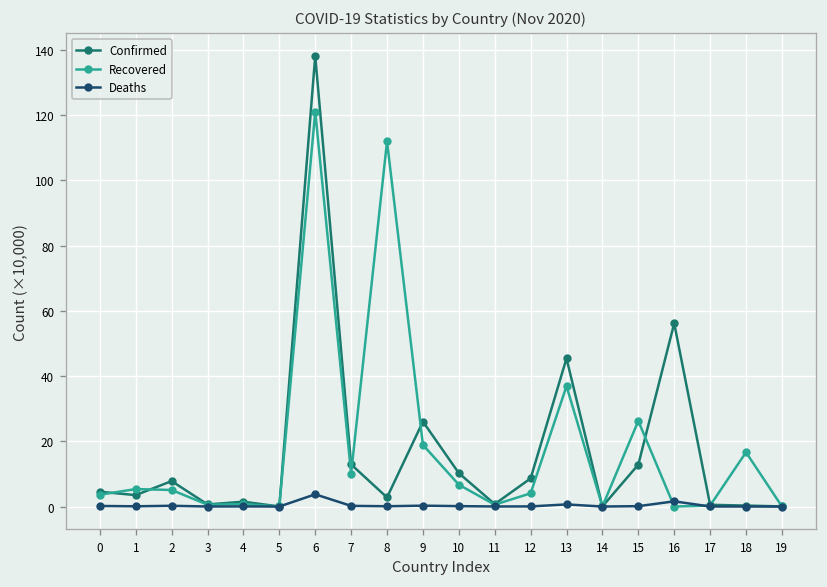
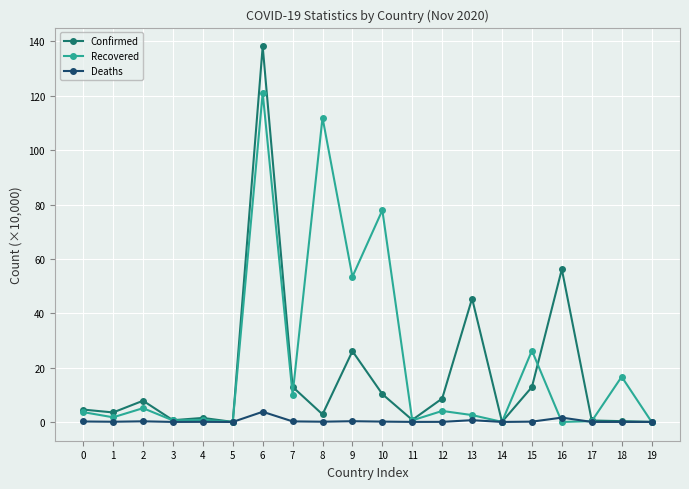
Recovered, 1: 5 -> 2
Recovered, 9: 19 -> 53
Recovered, 10: 7 -> 78
Recovered, 13: 37 -> 3
